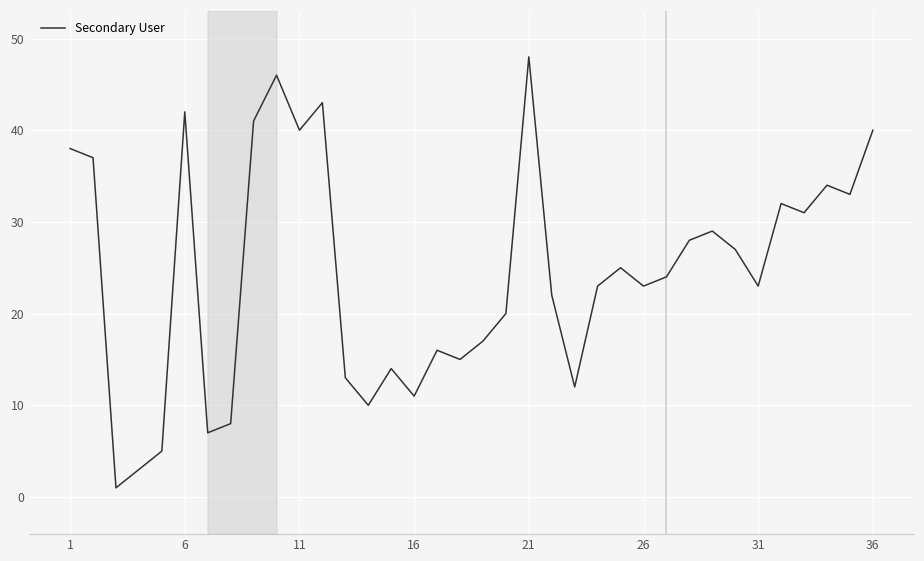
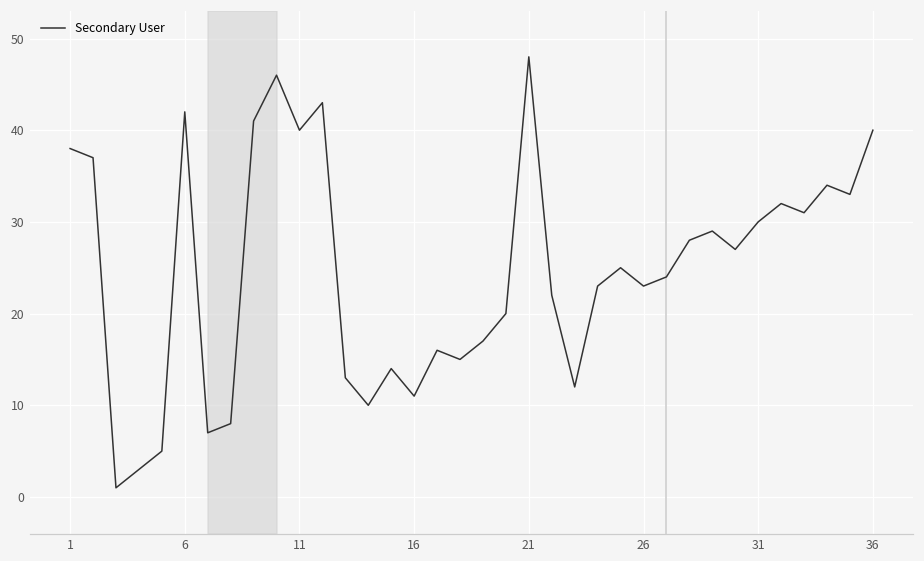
31: 23 -> 30
